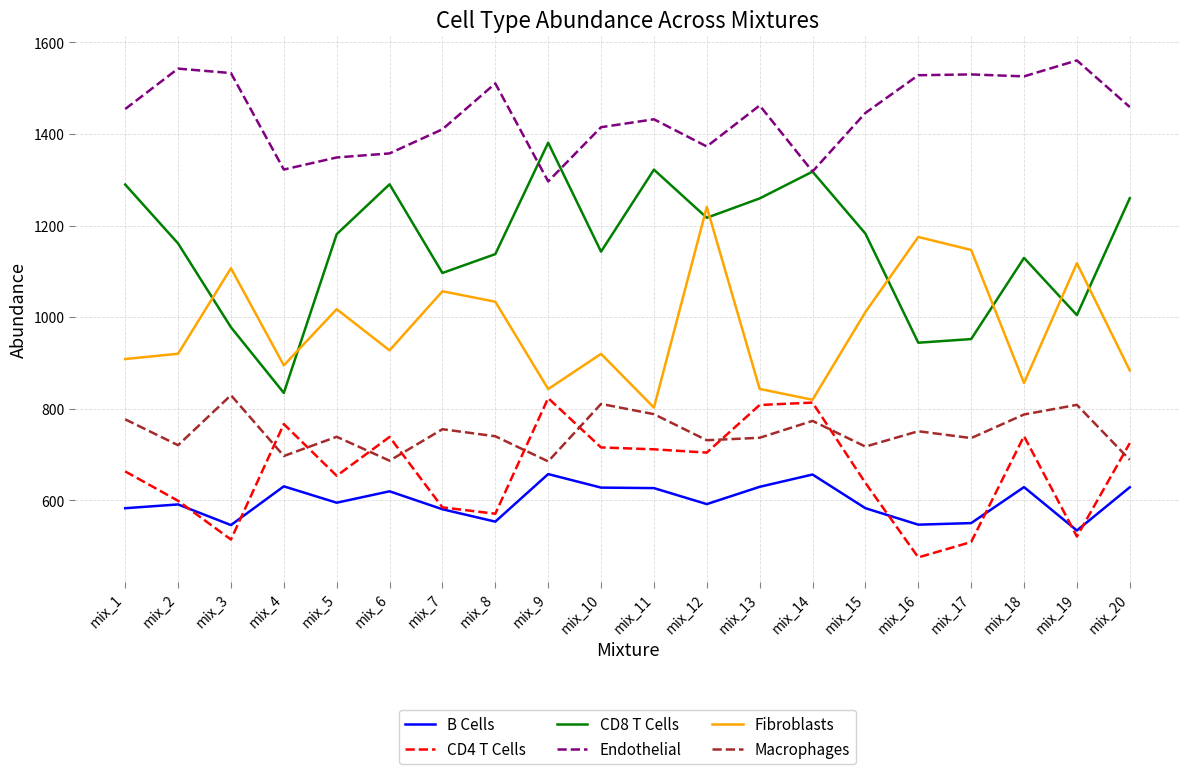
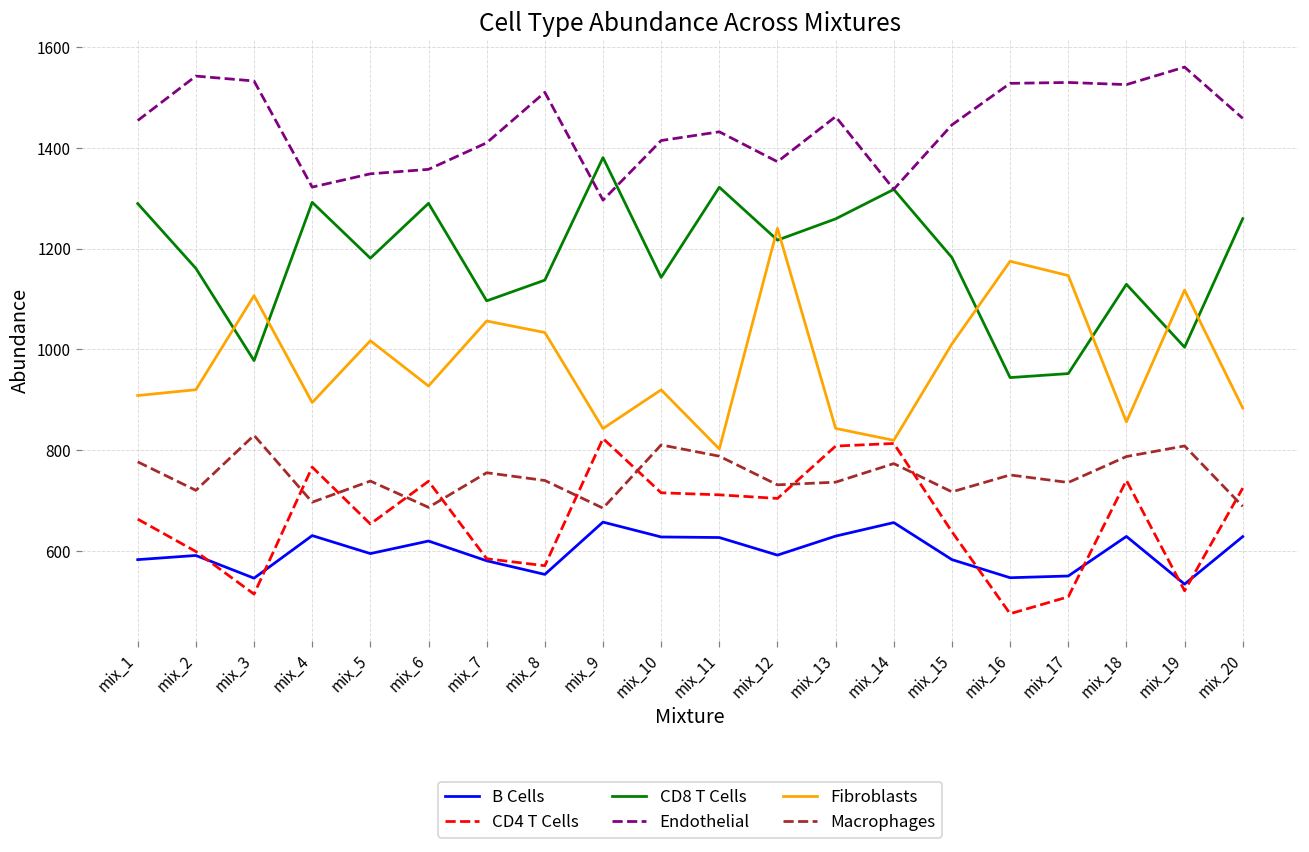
CD8 T Cells, mix_4: 830 -> 1290
